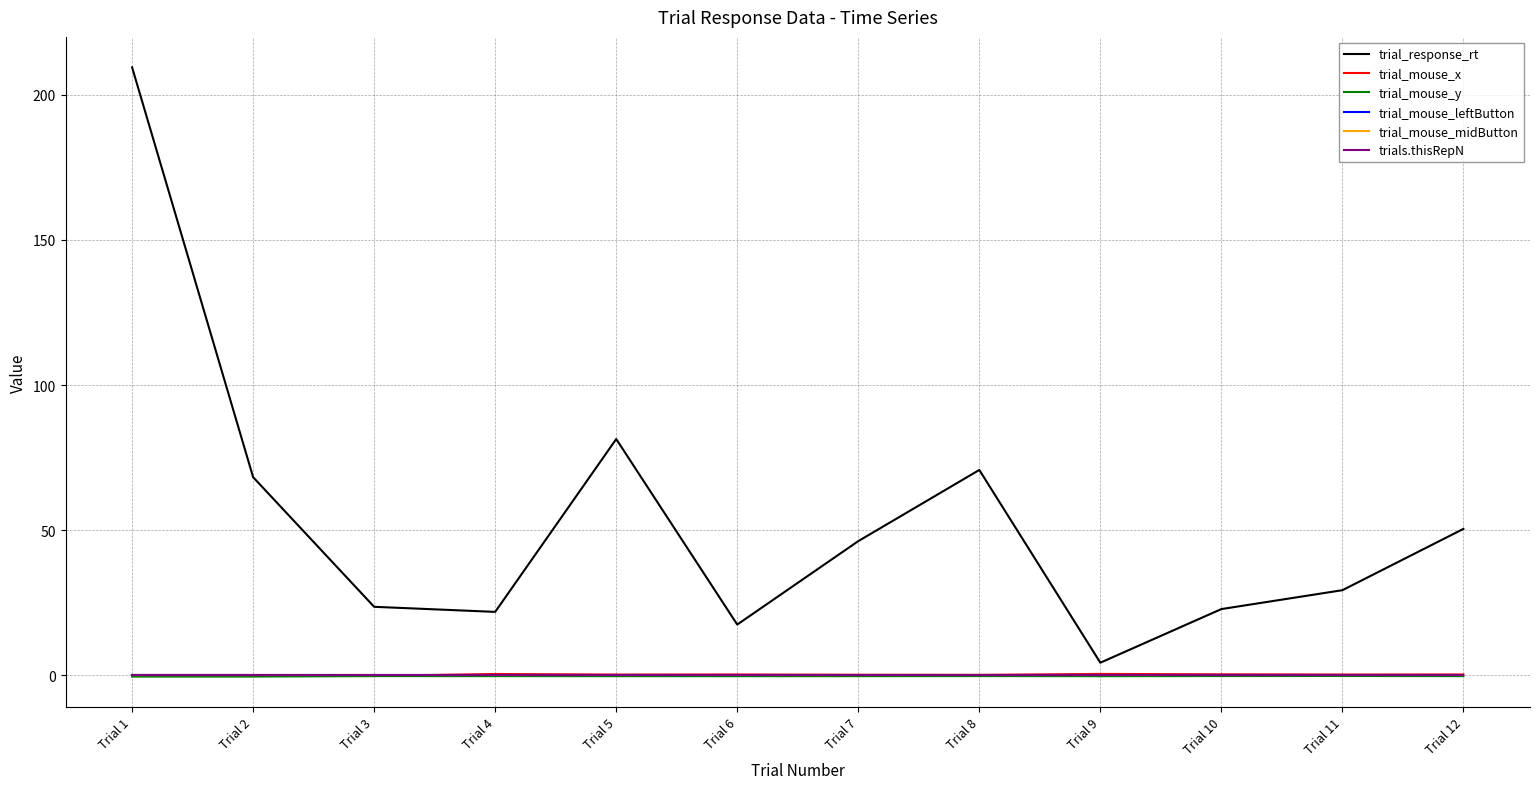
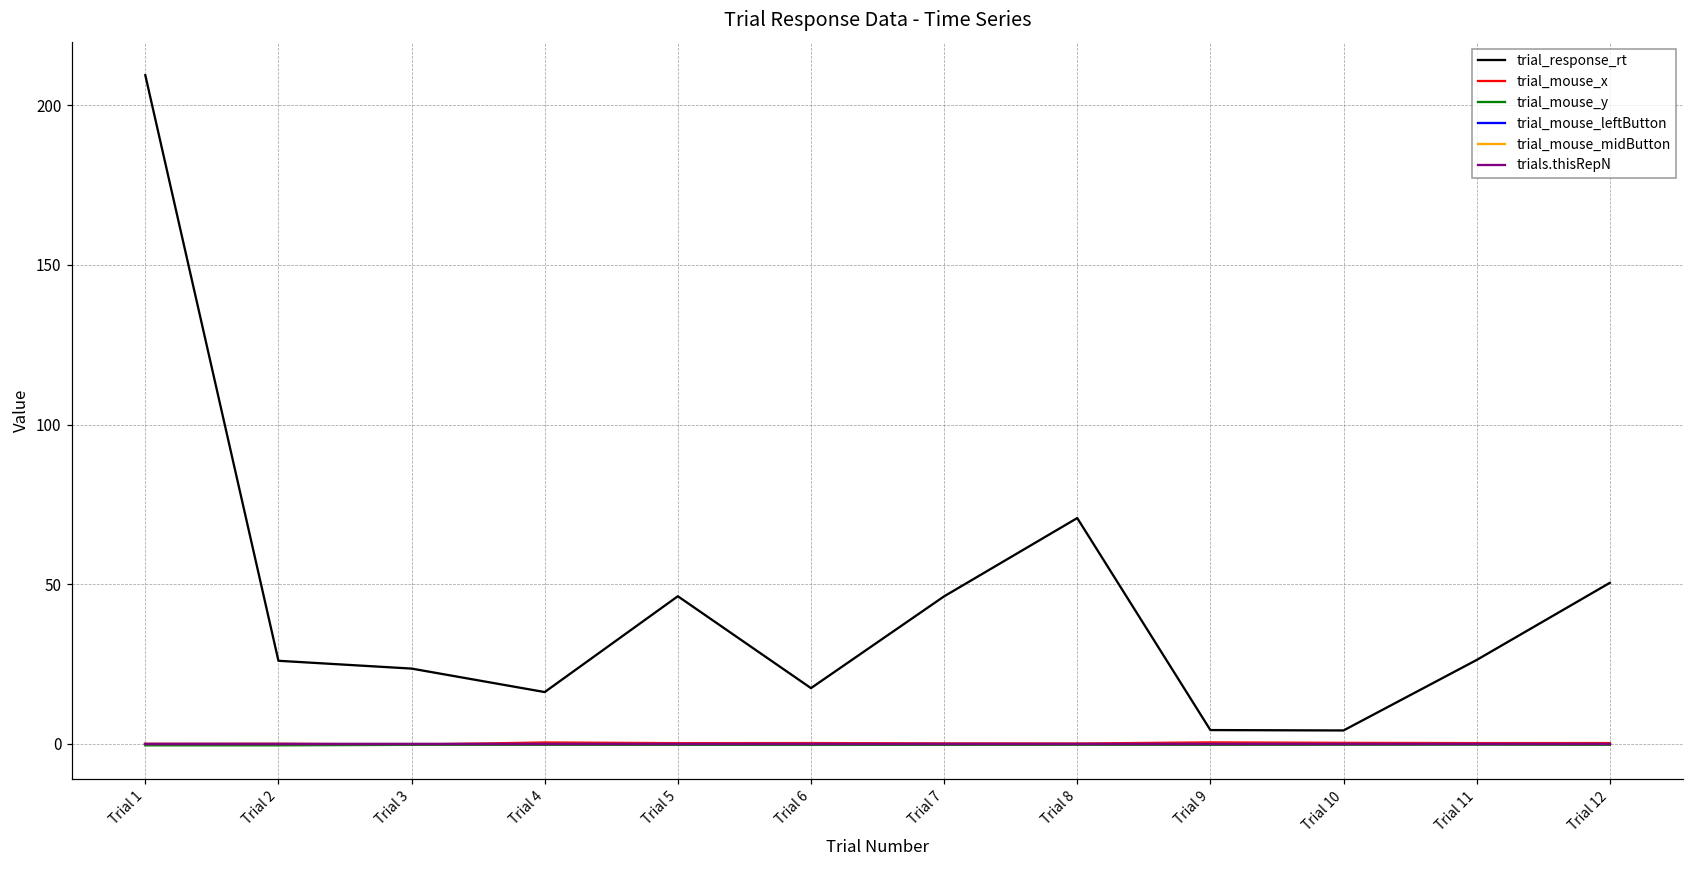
trial_response_rt, Trial 2: 68 -> 26
trial_response_rt, Trial 4: 22 -> 16
trial_response_rt, Trial 5: 81 -> 46
trial_response_rt, Trial 10: 23 -> 4
trial_response_rt, Trial 11: 29 -> 26
